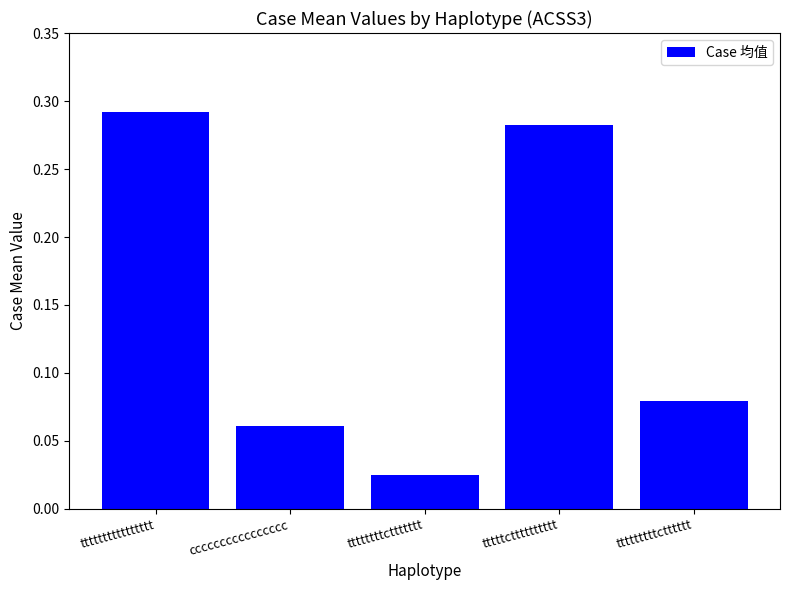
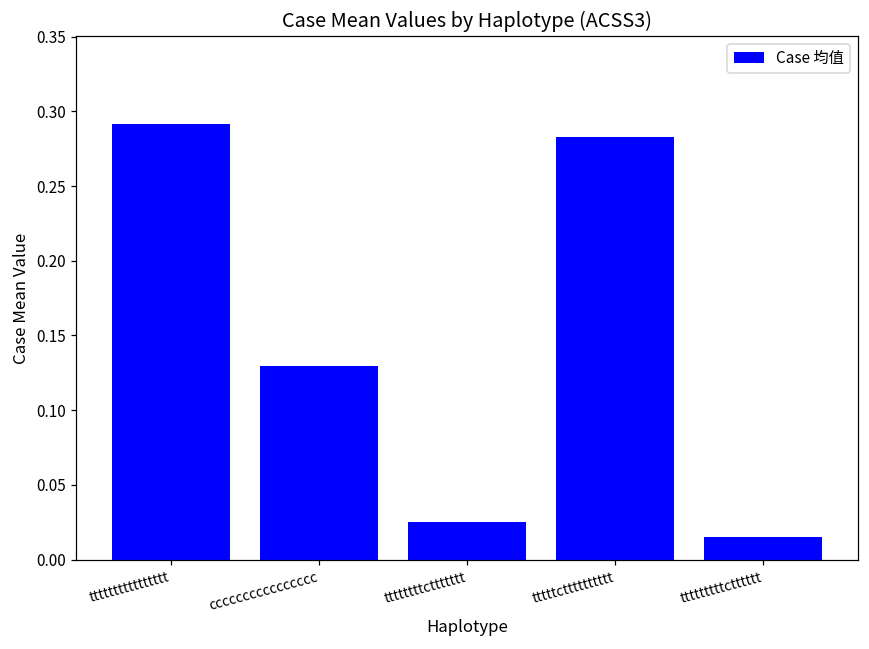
cccccccccccccccc: 0.061 -> 0.130
tttttttttctttttt: 0.079 -> 0.015
